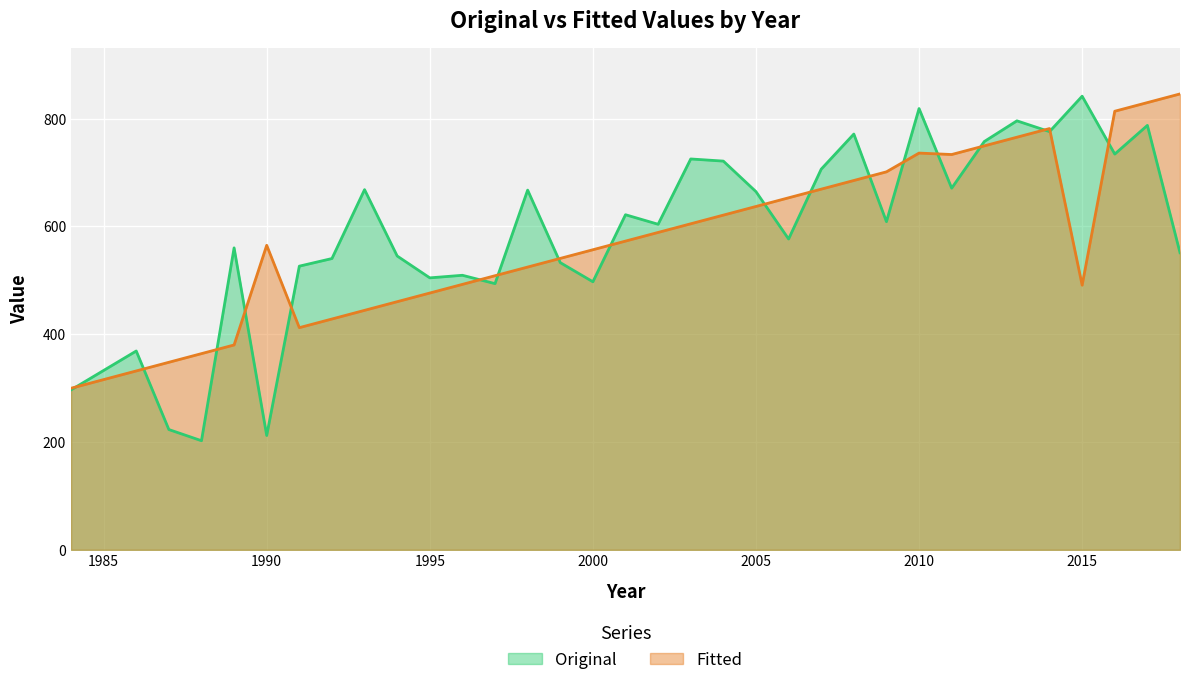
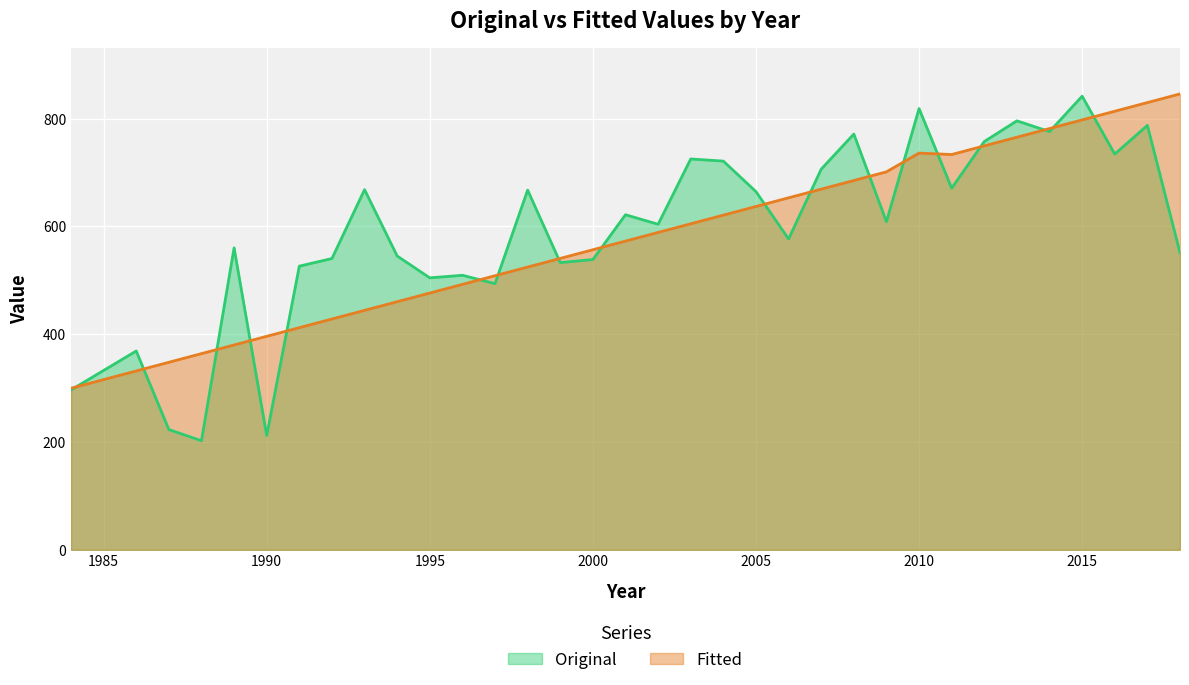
Fitted, 1990: 570 -> 400
Original, 2000: 500 -> 540
Fitted, 2015: 490 -> 800
